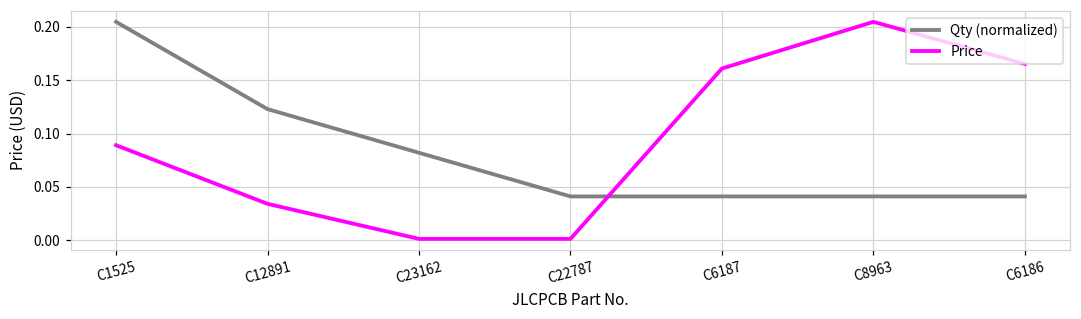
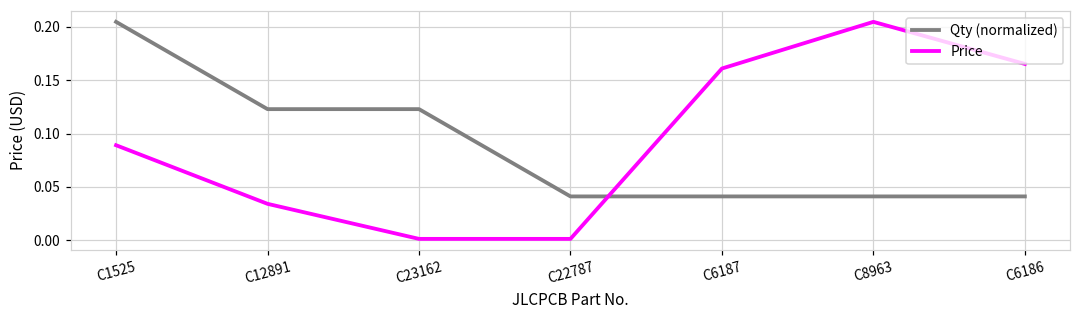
Qty (normalized), C23162: 0.08 -> 0.12
